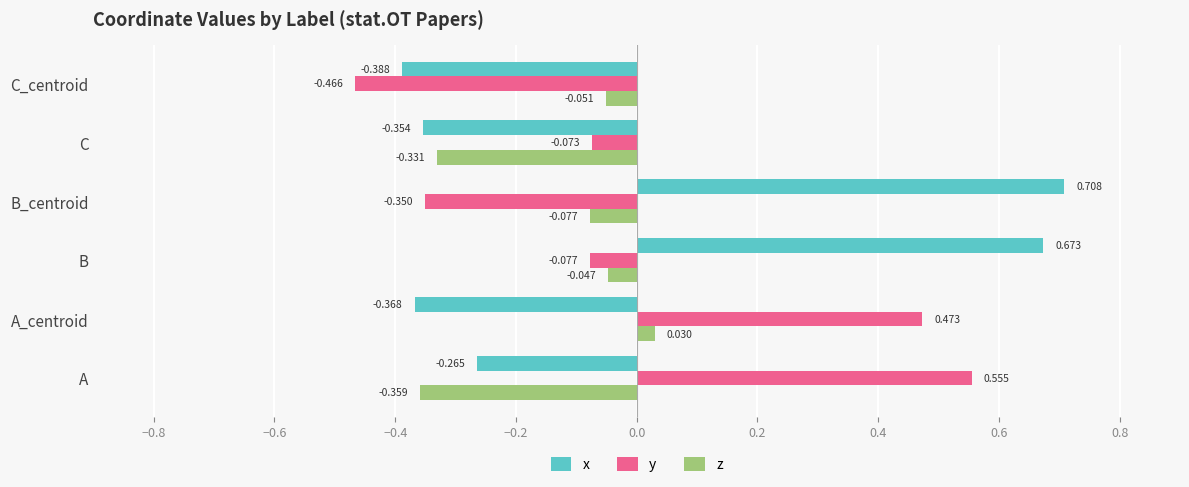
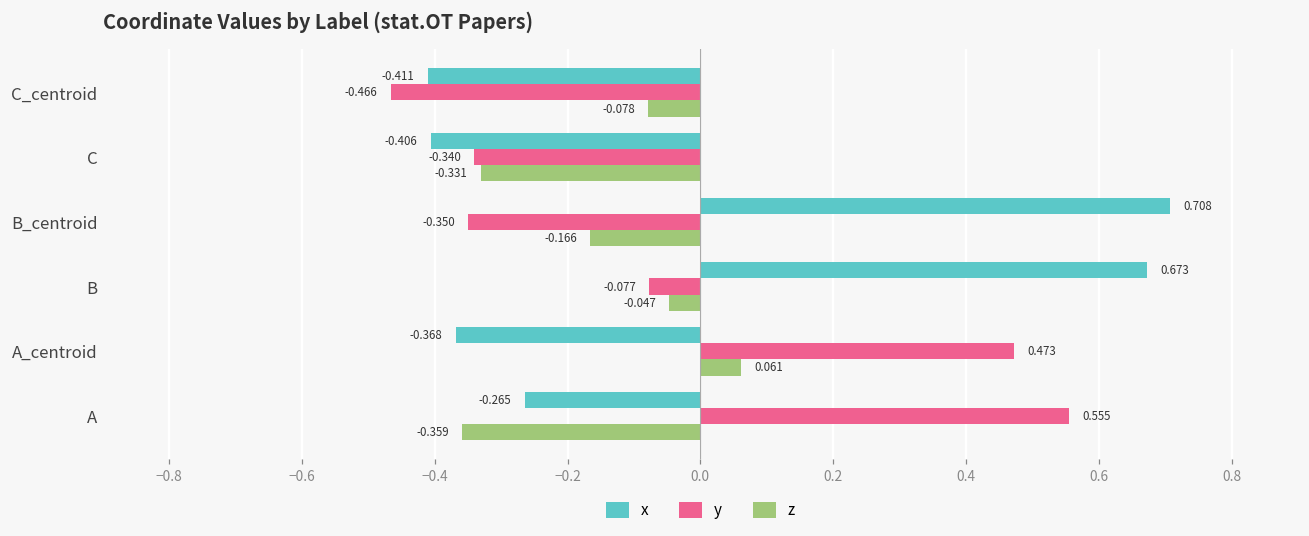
x, C_centroid: -0.388 -> -0.411
z, C_centroid: -0.051 -> -0.078
x, C: -0.354 -> -0.406
y, C: -0.073 -> -0.340
z, B_centroid: -0.077 -> -0.166
z, A_centroid: 0.030 -> 0.061
